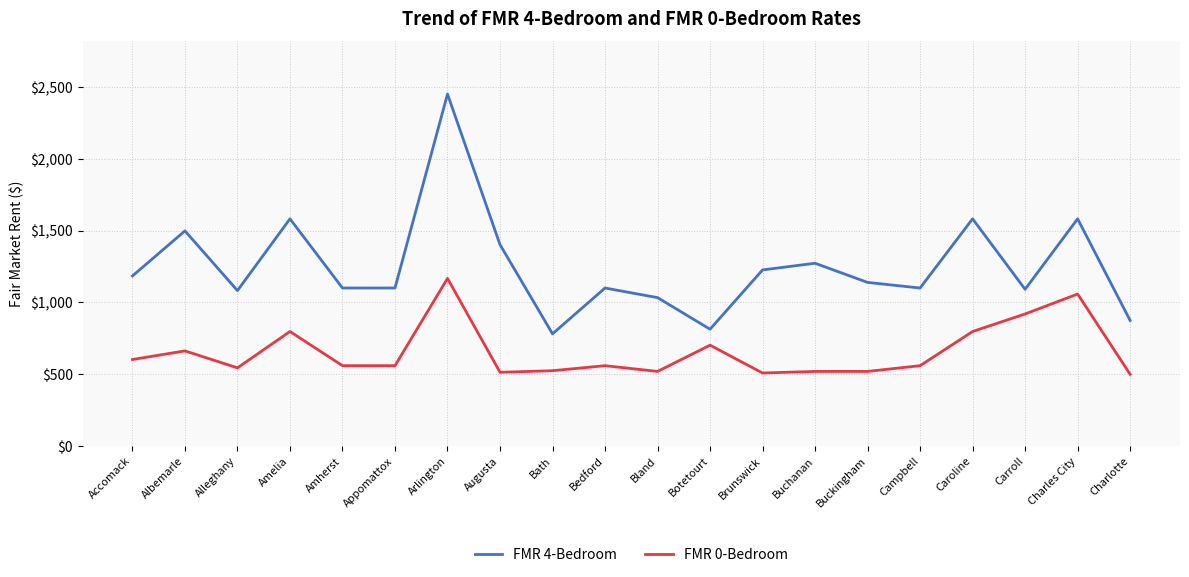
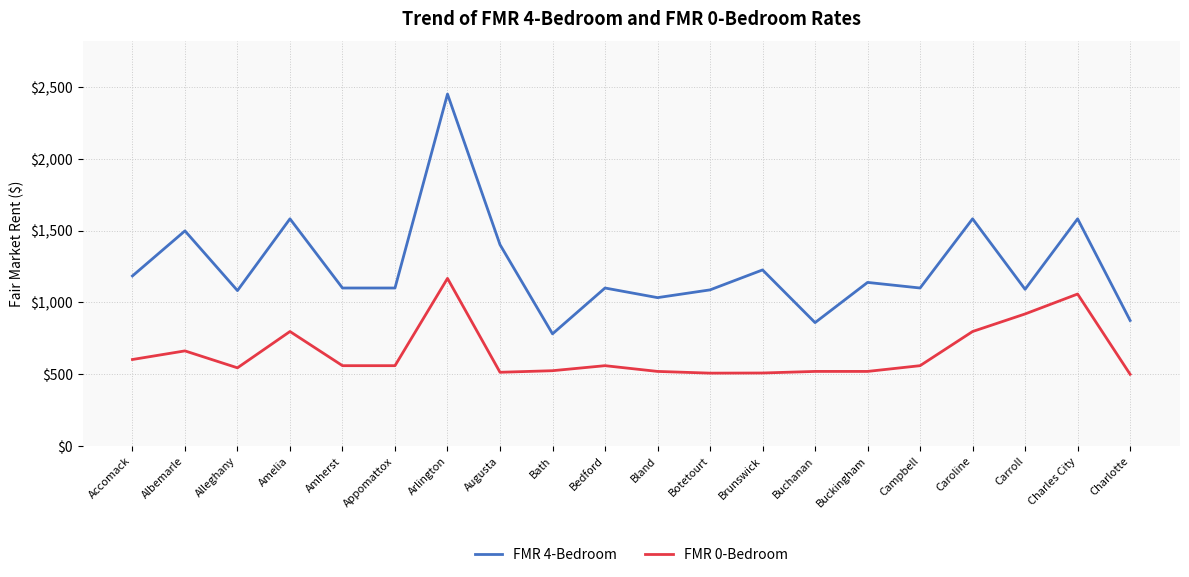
FMR 4-Bedroom, Botetourt: $810 -> $1,090
FMR 0-Bedroom, Botetourt: $700 -> $510
FMR 4-Bedroom, Buchanan: $1,270 -> $860
